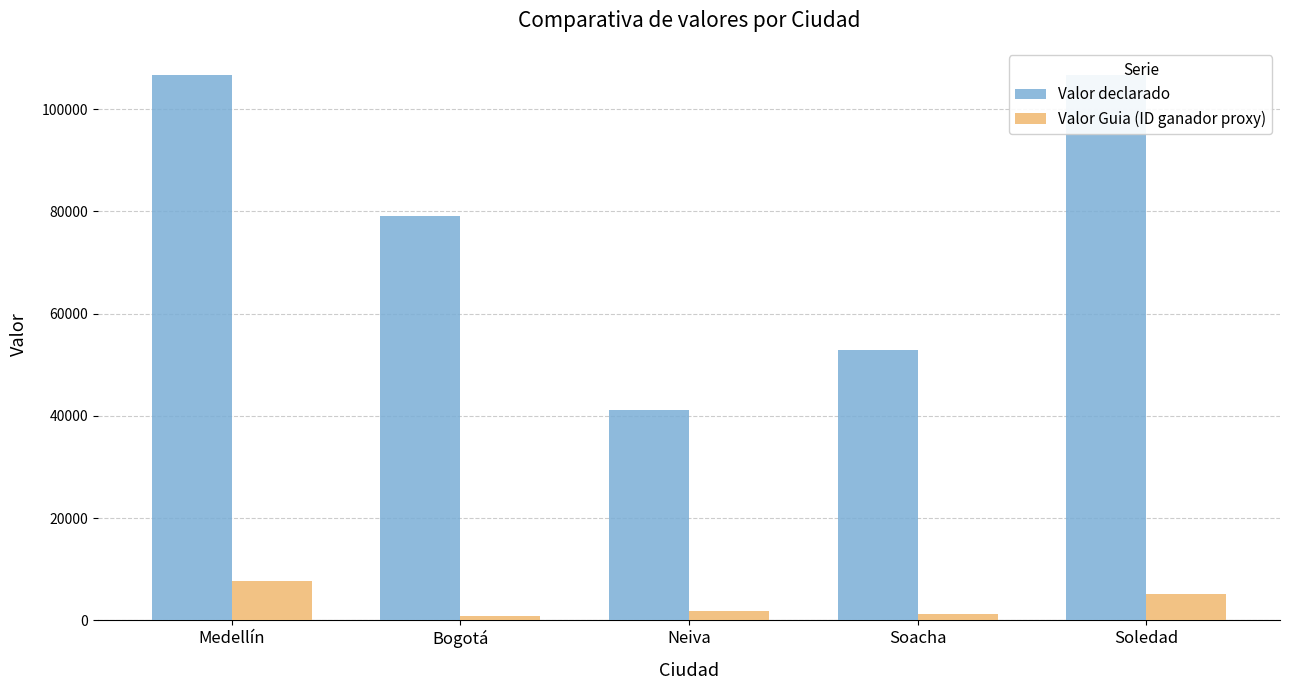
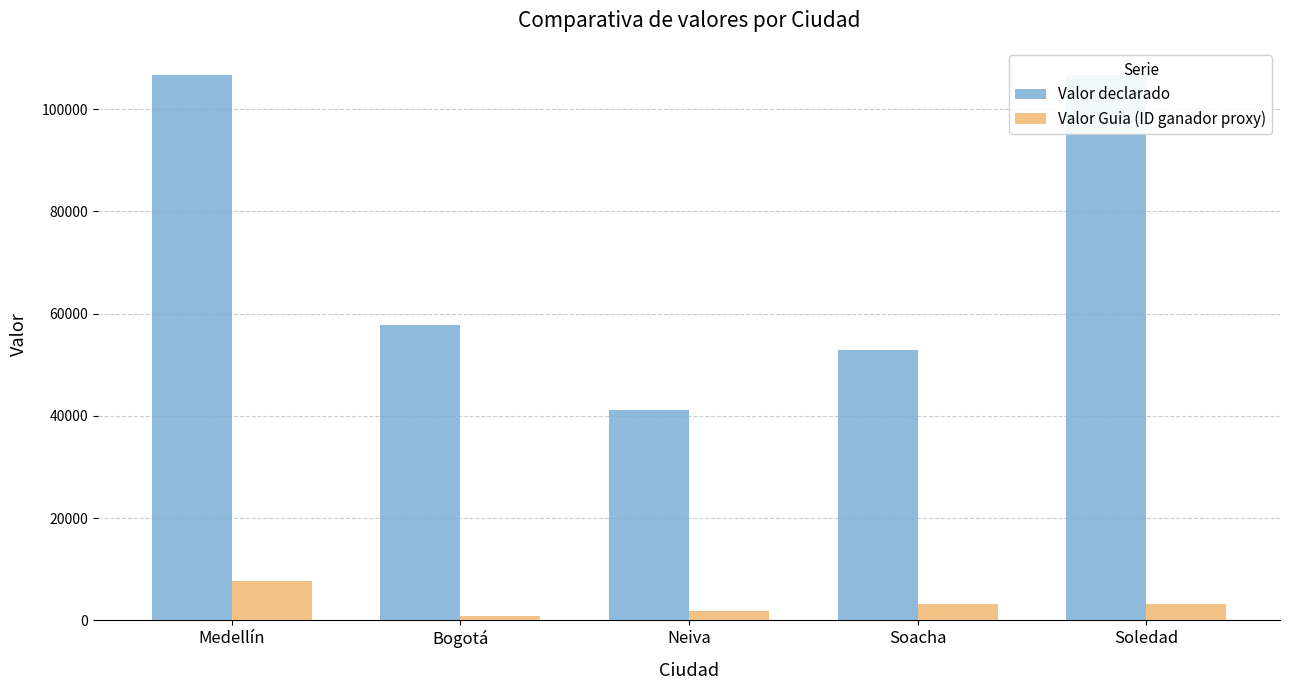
Valor declarado, Bogotá: 79000 -> 58000
Valor Guia (ID ganador proxy), Soacha: 1000 -> 3000
Valor Guia (ID ganador proxy), Soledad: 5000 -> 3000
